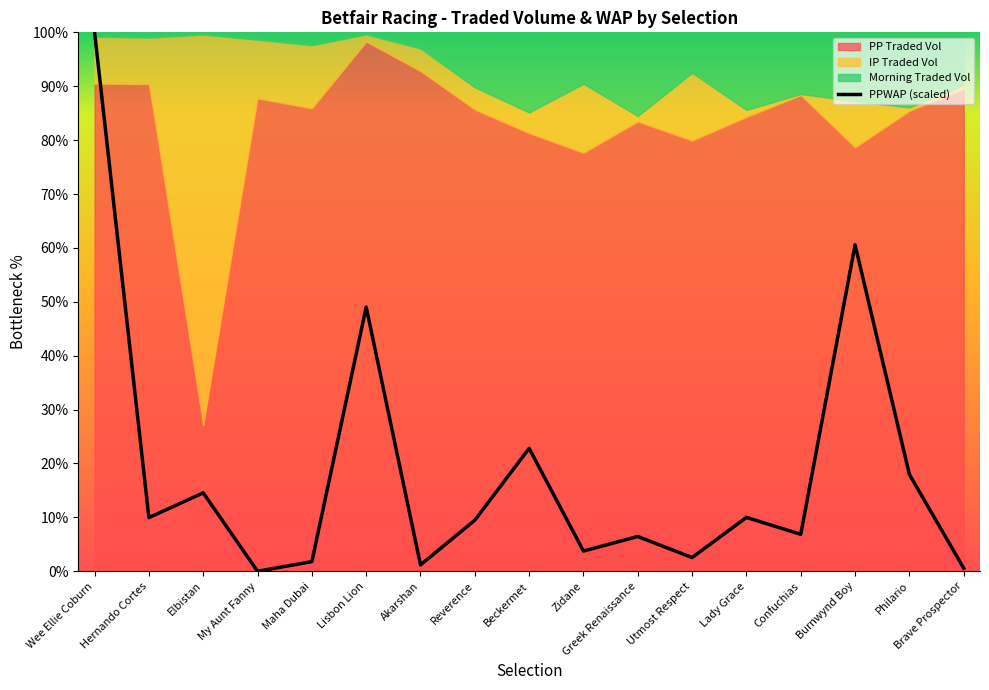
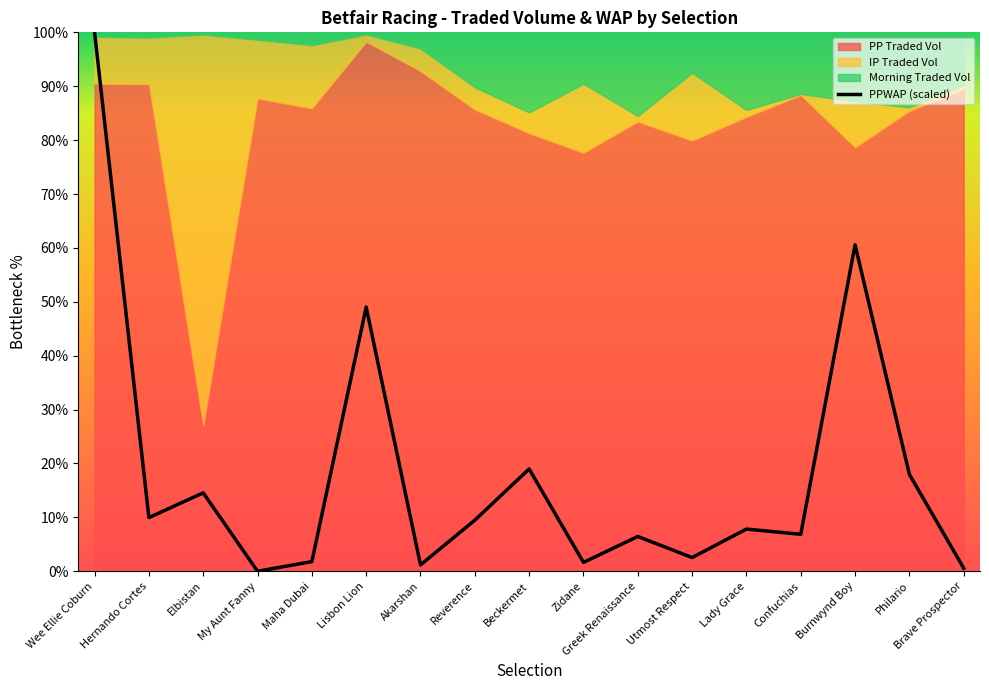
PPWAP (scaled), Beckermet: 23% -> 19%
PPWAP (scaled), Zidane: 4% -> 2%
PPWAP (scaled), Lady Grace: 10% -> 8%
